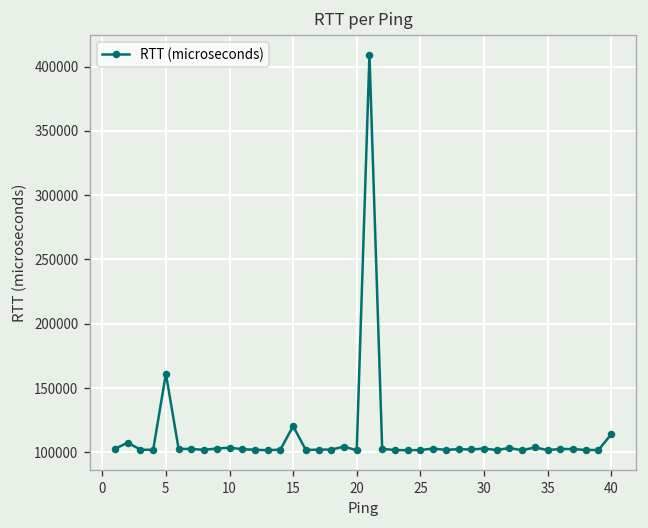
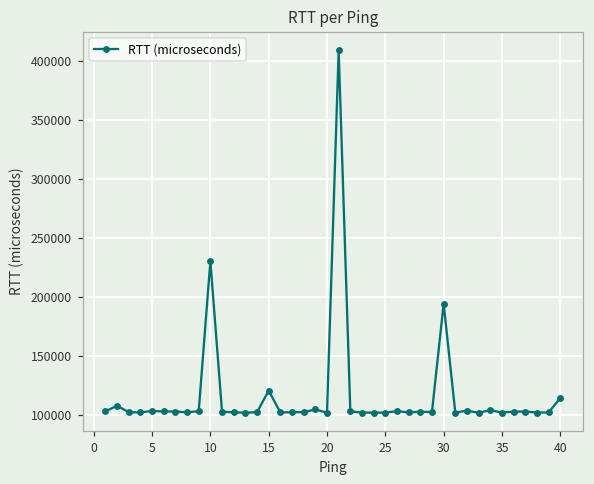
5: 161000 -> 103000
10: 104000 -> 230000
30: 103000 -> 194000
